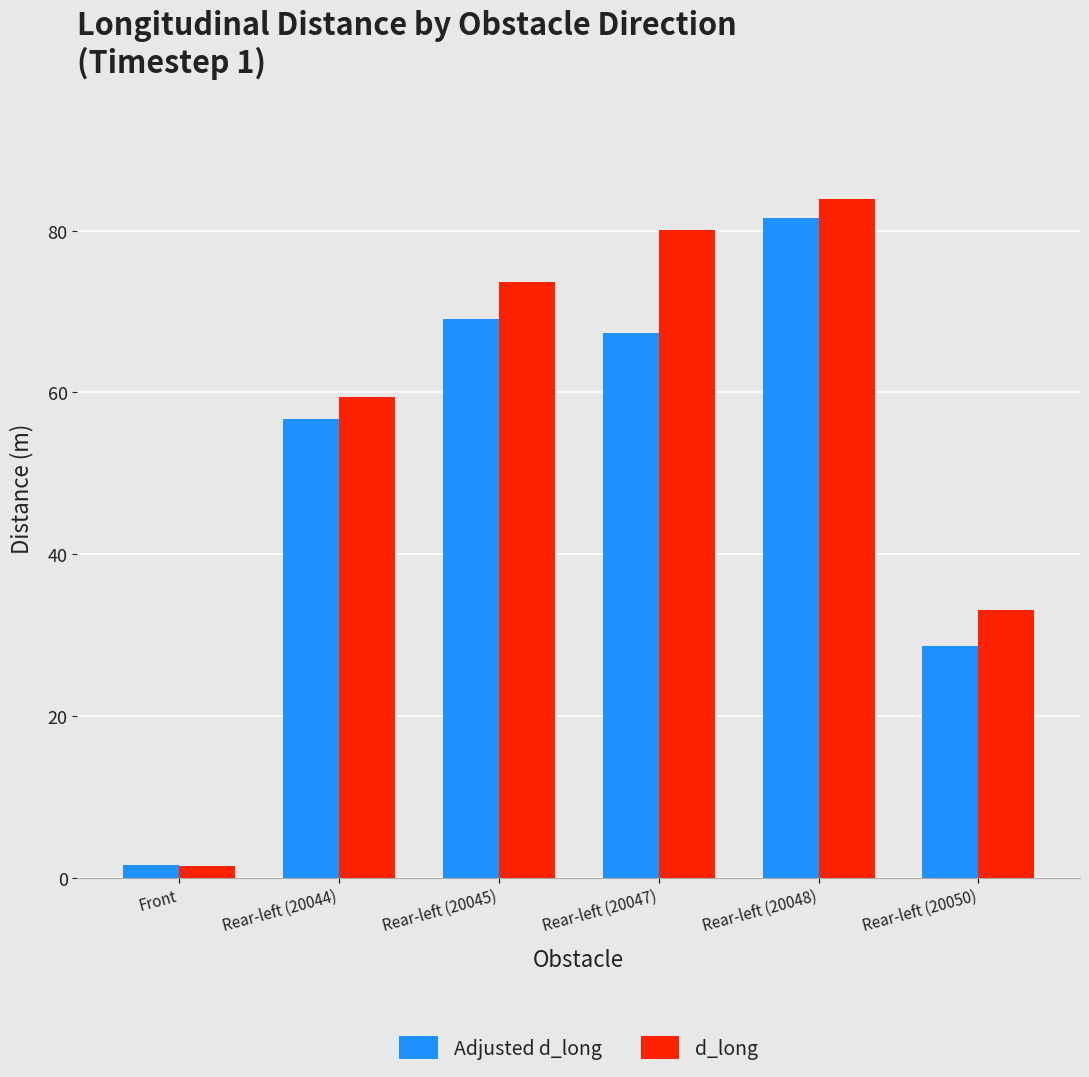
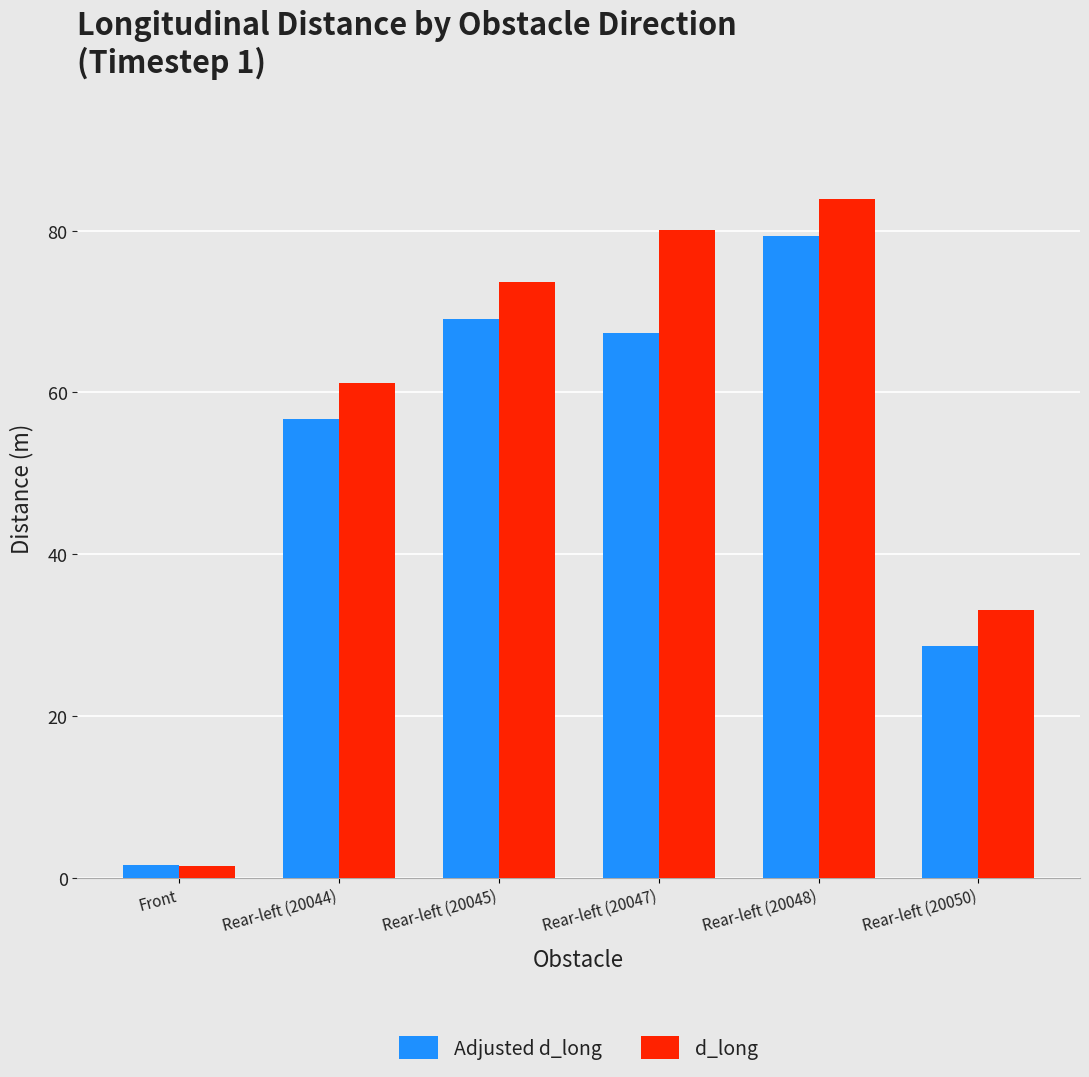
d_long, Rear-left (20044): 59 -> 61
Adjusted d_long, Rear-left (20048): 82 -> 79
